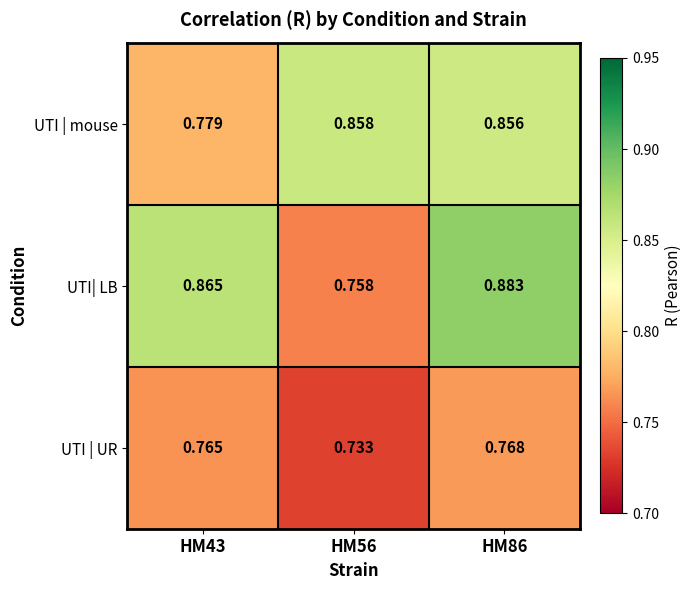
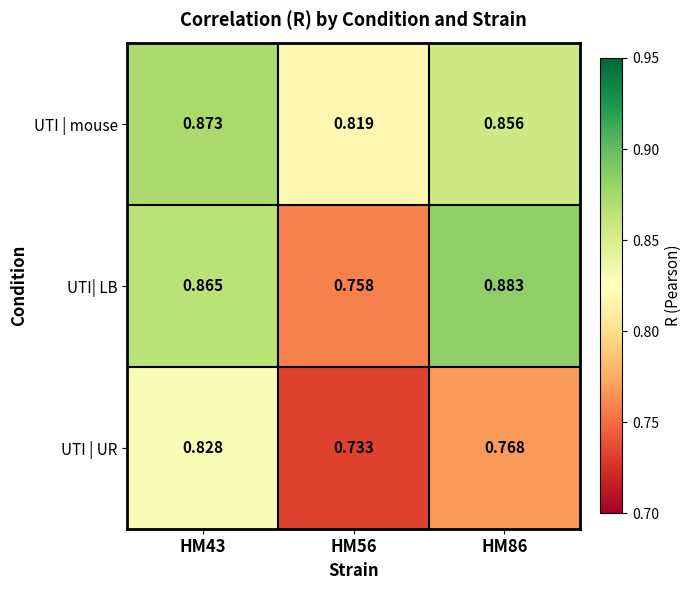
UTI | mouse, HM43: 0.779 -> 0.873
UTI | mouse, HM56: 0.858 -> 0.819
UTI | UR, HM43: 0.765 -> 0.828
